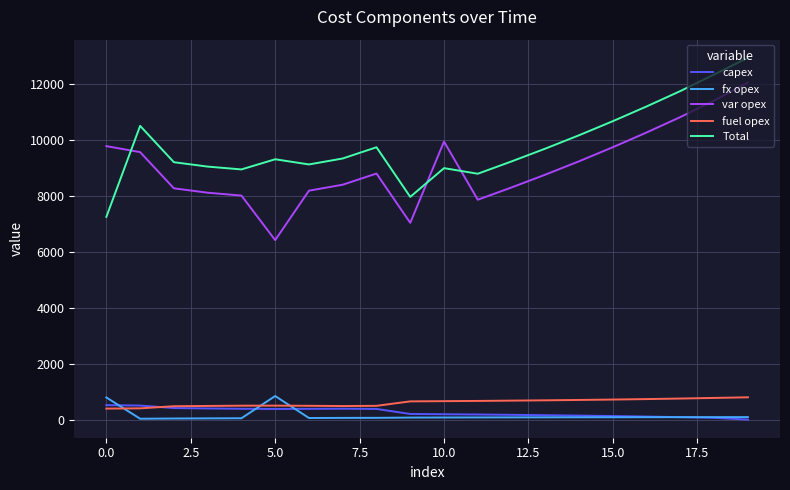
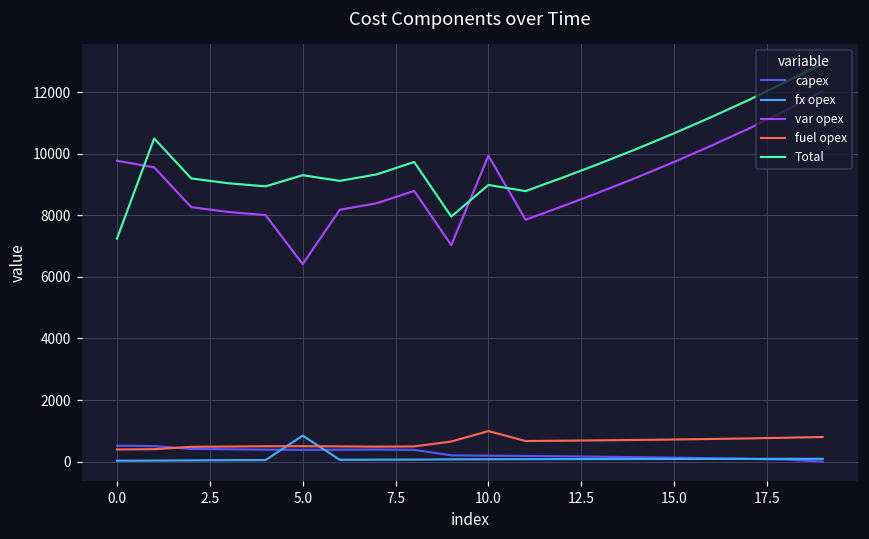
fx opex, 0.0: 800 -> 0
fuel opex, 10.0: 700 -> 1000
